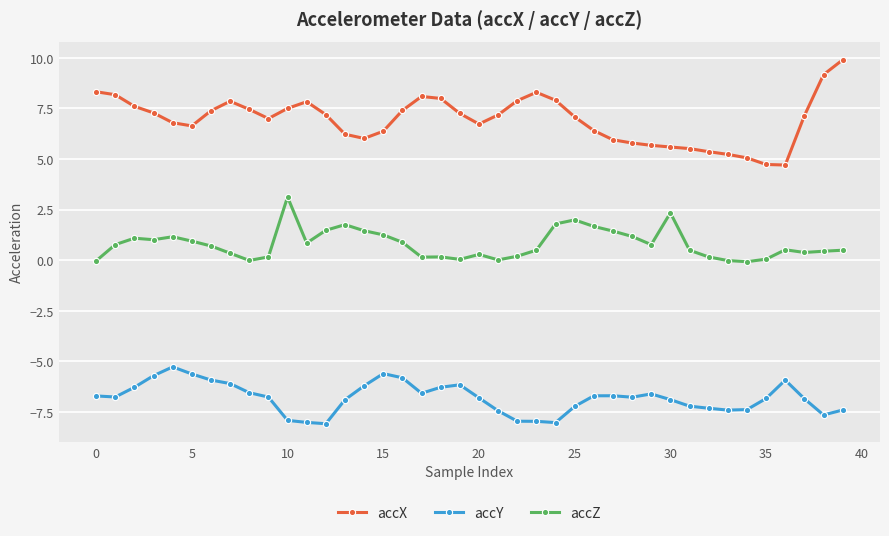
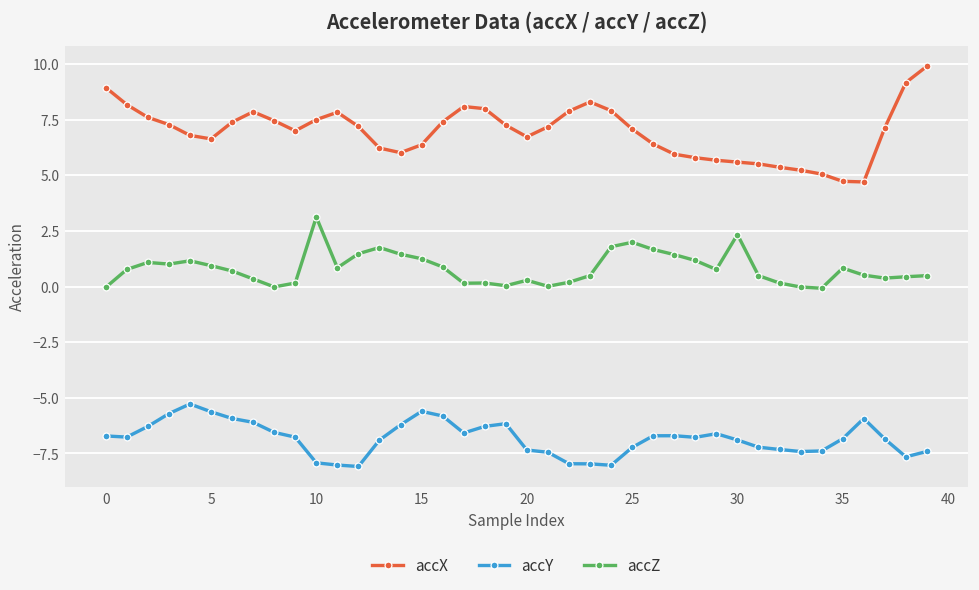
accX, 0: 8.3 -> 8.9
accY, 20: -6.8 -> -7.3
accZ, 35: 0.0 -> 0.8
